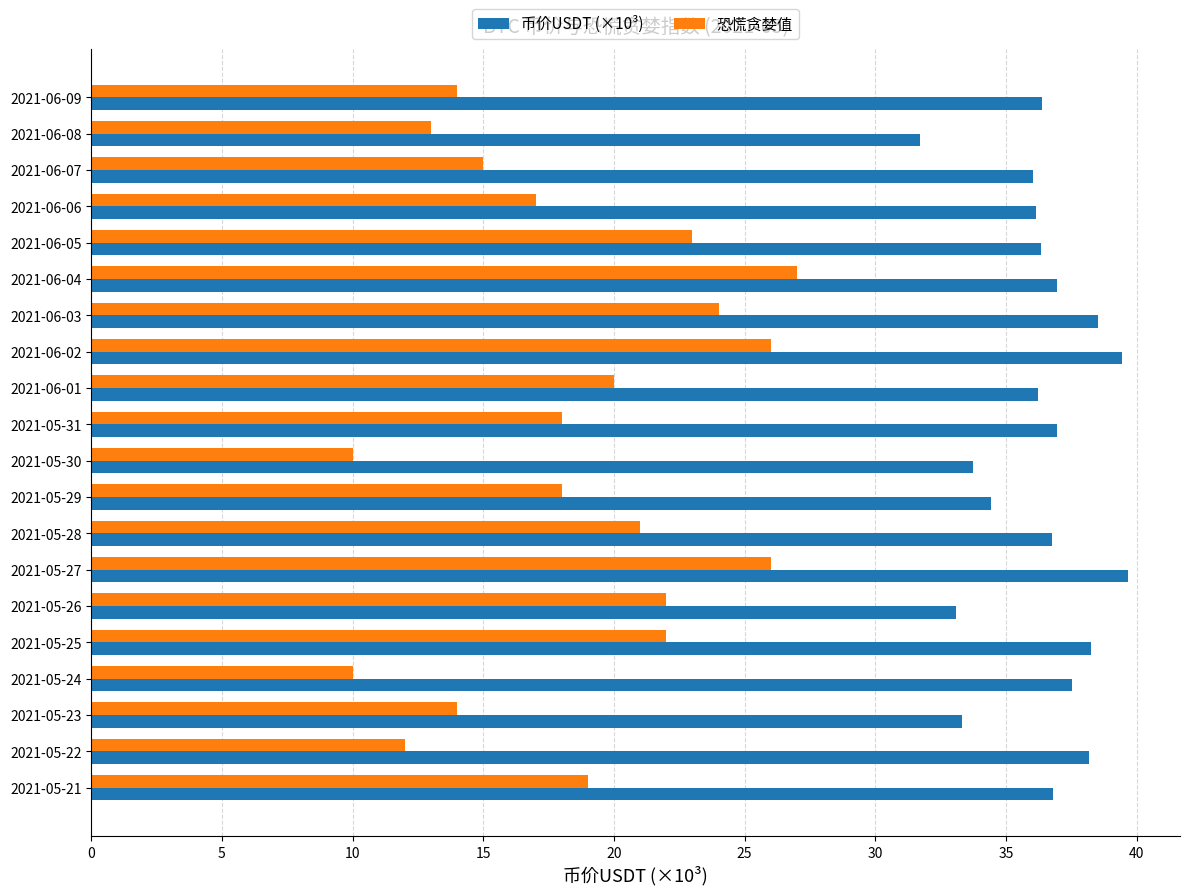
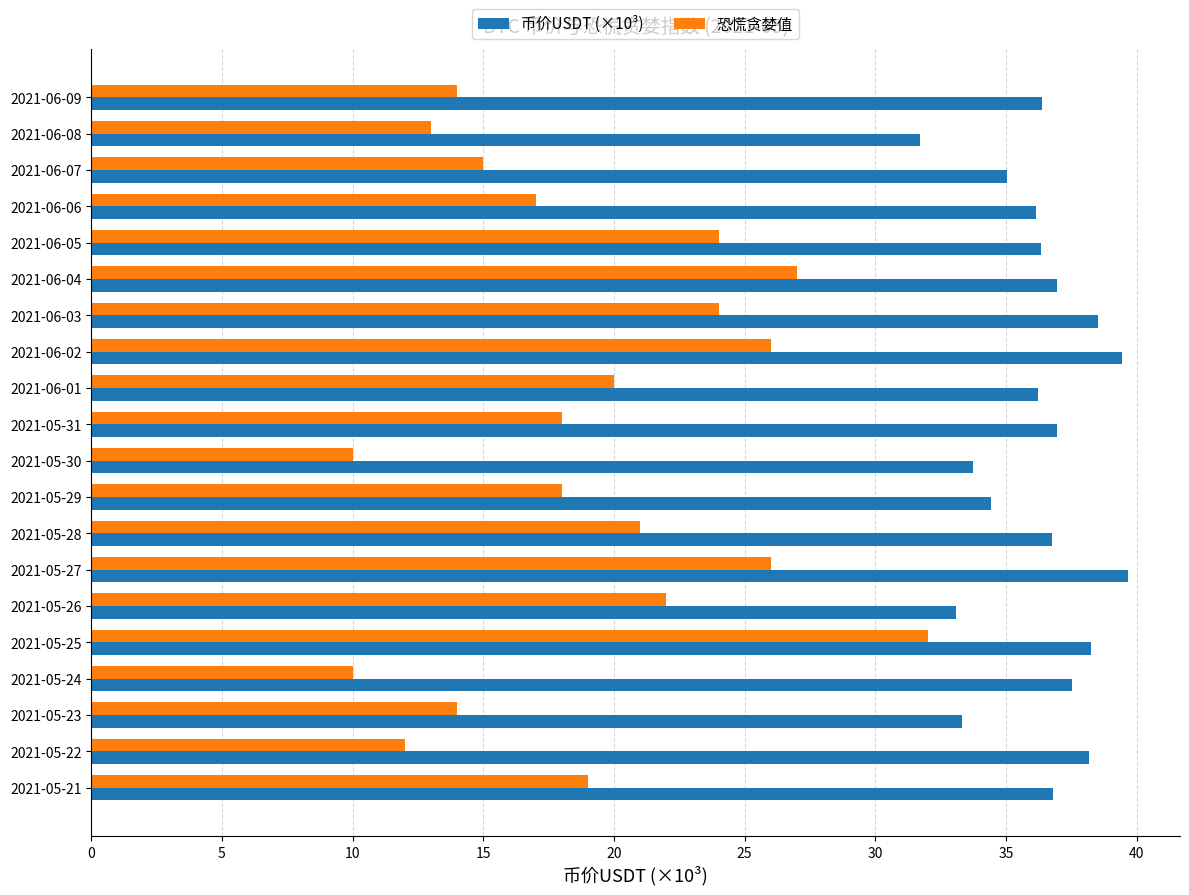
币价USDT (×10³), 2021-06-07: 36.0 -> 35.0
恐慌贪婪值, 2021-06-05: 23 -> 24
恐慌贪婪值, 2021-05-25: 22 -> 32
